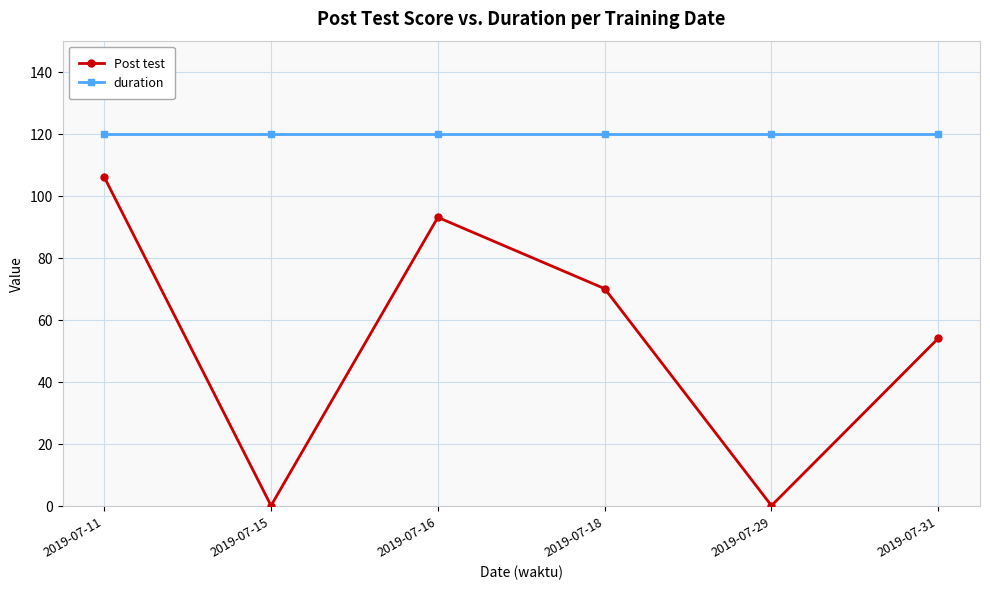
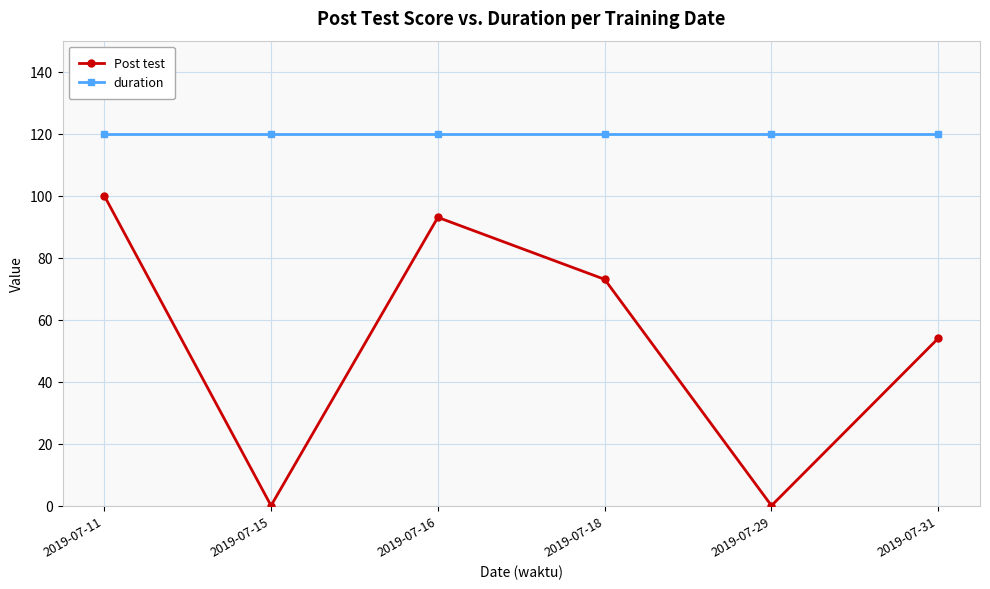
Post test, 2019-07-11: 106 -> 100
Post test, 2019-07-18: 70 -> 73
